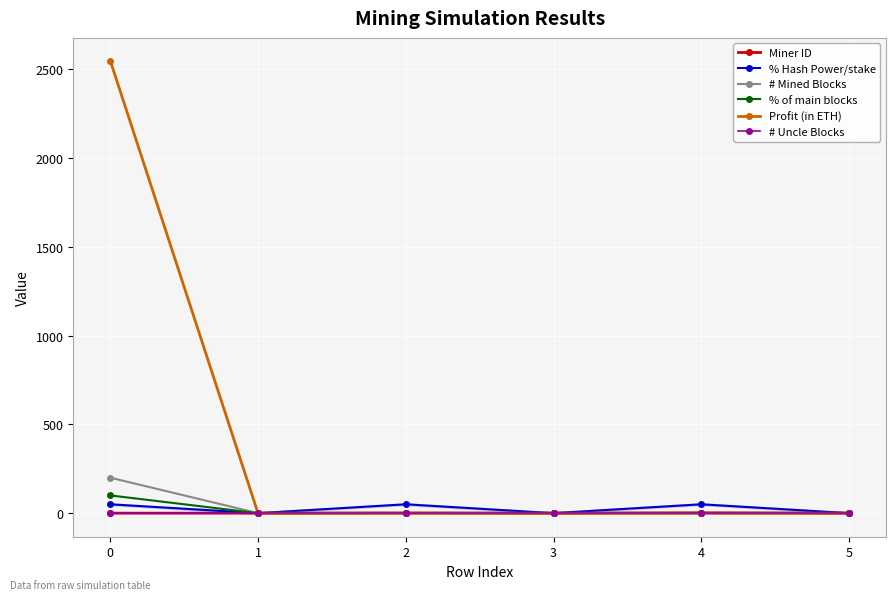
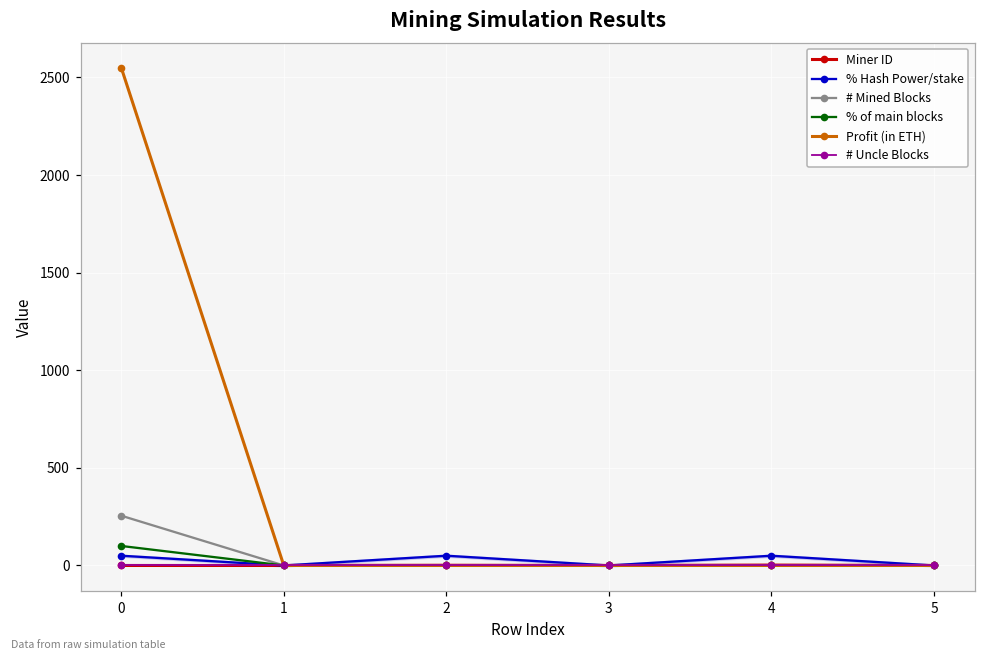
# Mined Blocks, 0: 200 -> 260
